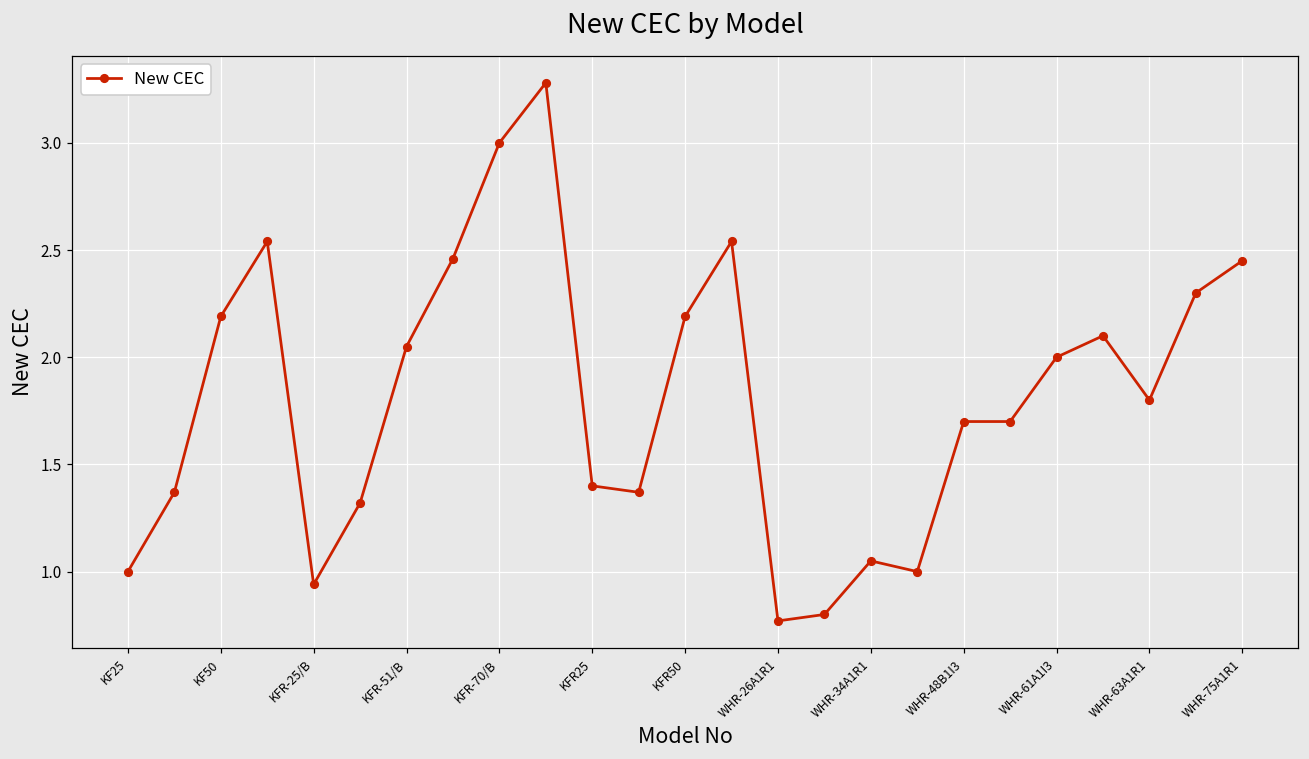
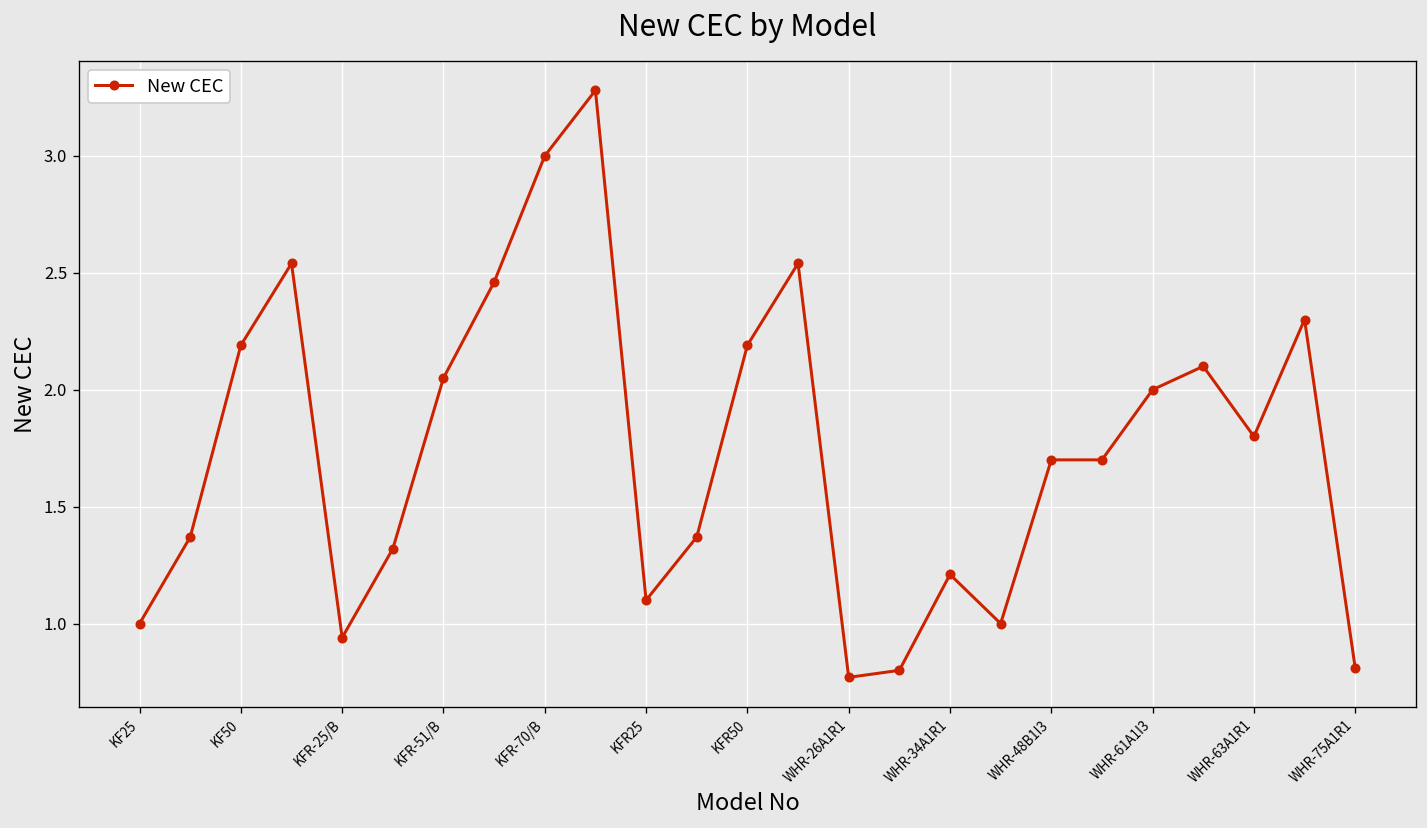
KFR25: 1.4 -> 1.1
WHR-34A1R1: 1.05 -> 1.21
WHR-75A1R1: 2.45 -> 0.81
